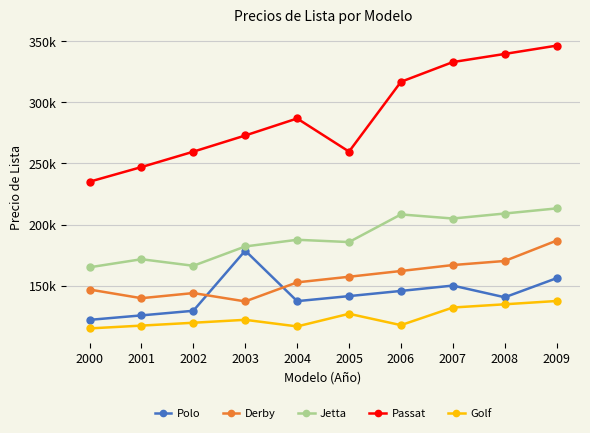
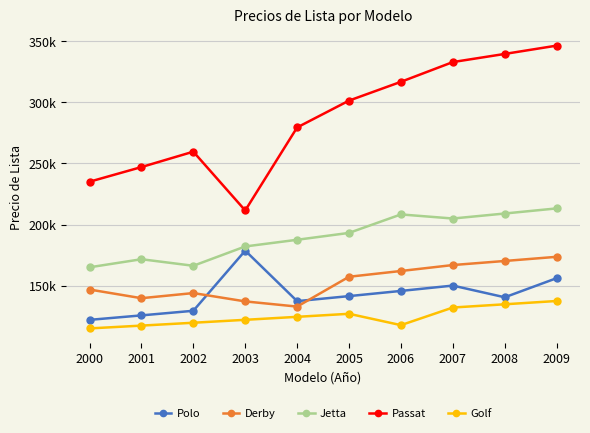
Passat, 2003: 273000 -> 211000
Derby, 2004: 153000 -> 133000
Passat, 2004: 287000 -> 279000
Golf, 2004: 117000 -> 124000
Jetta, 2005: 186000 -> 193000
Passat, 2005: 260000 -> 301000
Derby, 2009: 187000 -> 174000
